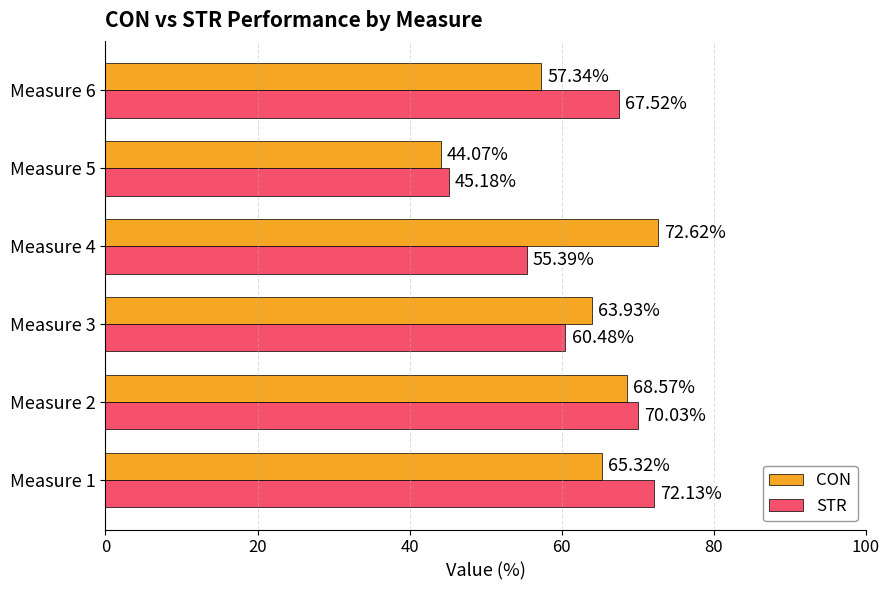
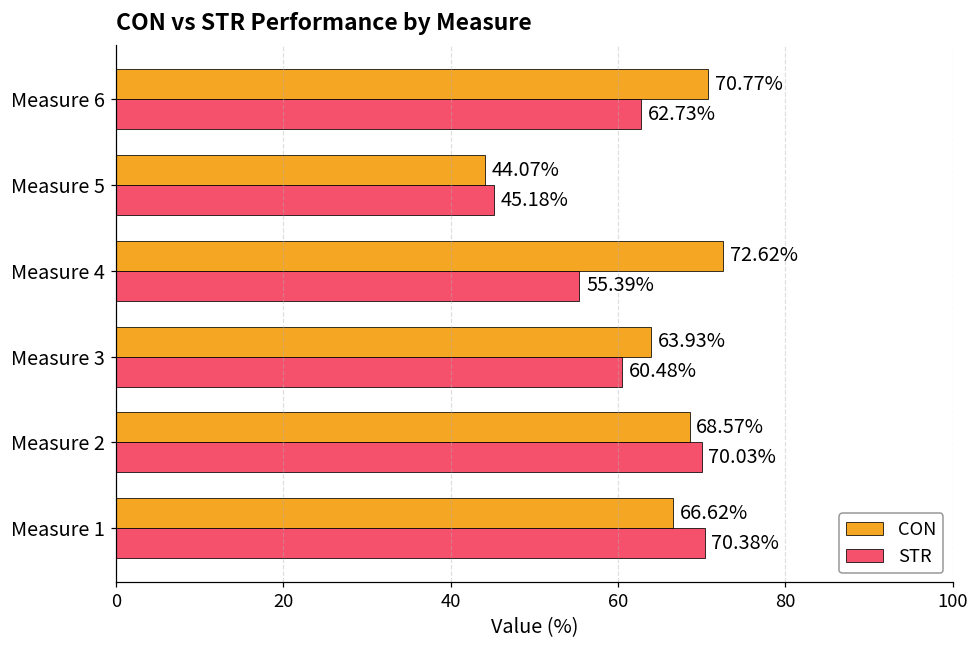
CON, Measure 6: 57.34% -> 70.77%
STR, Measure 6: 67.52% -> 62.73%
CON, Measure 1: 65.32% -> 66.62%
STR, Measure 1: 72.13% -> 70.38%
